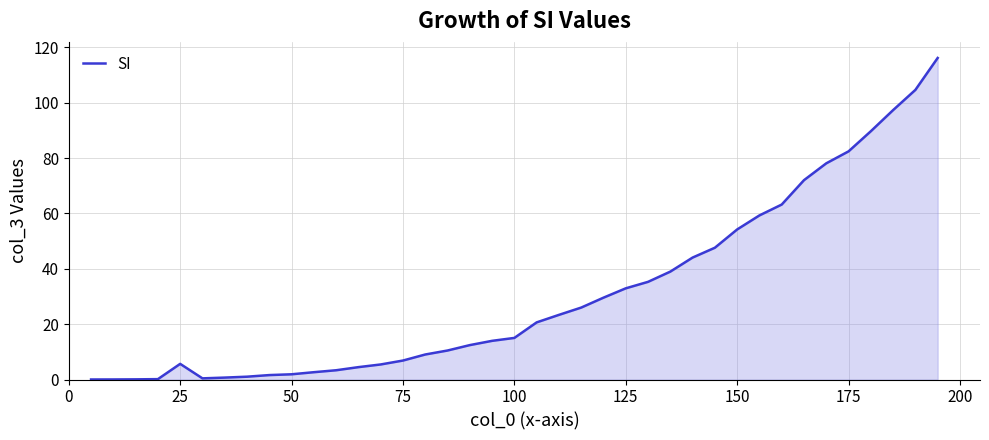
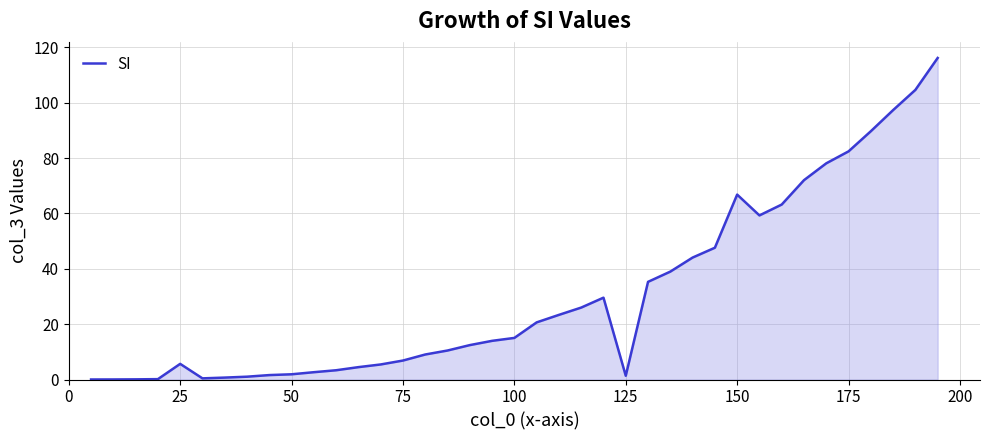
125: 33 -> 1
150: 54 -> 67
